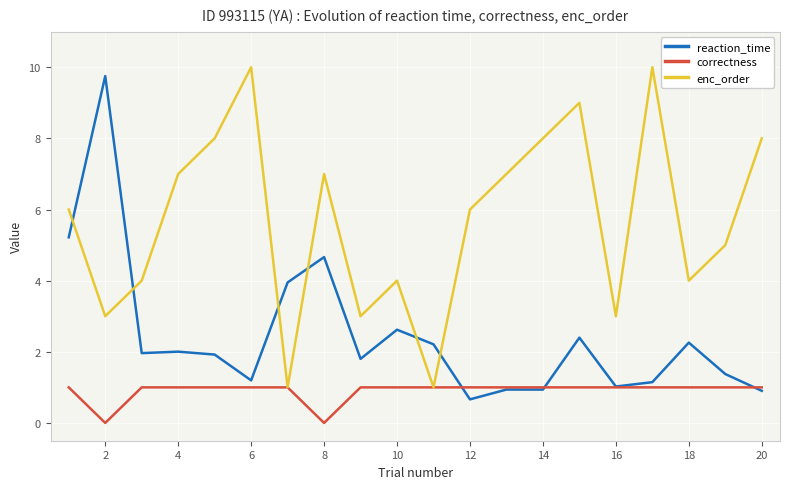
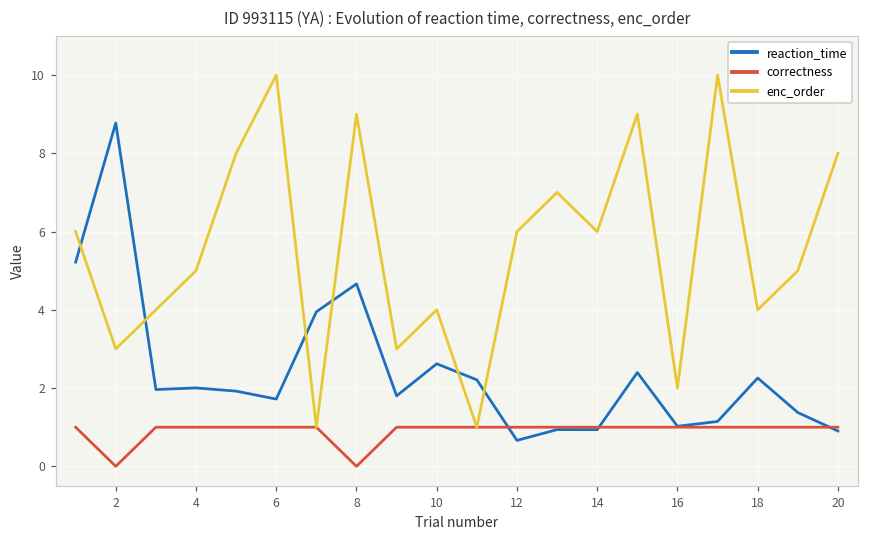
reaction_time, 2: 9.8 -> 8.8
enc_order, 4: 7 -> 5
reaction_time, 6: 1.2 -> 1.7
enc_order, 8: 7 -> 9
enc_order, 14: 8 -> 6
enc_order, 16: 3 -> 2
